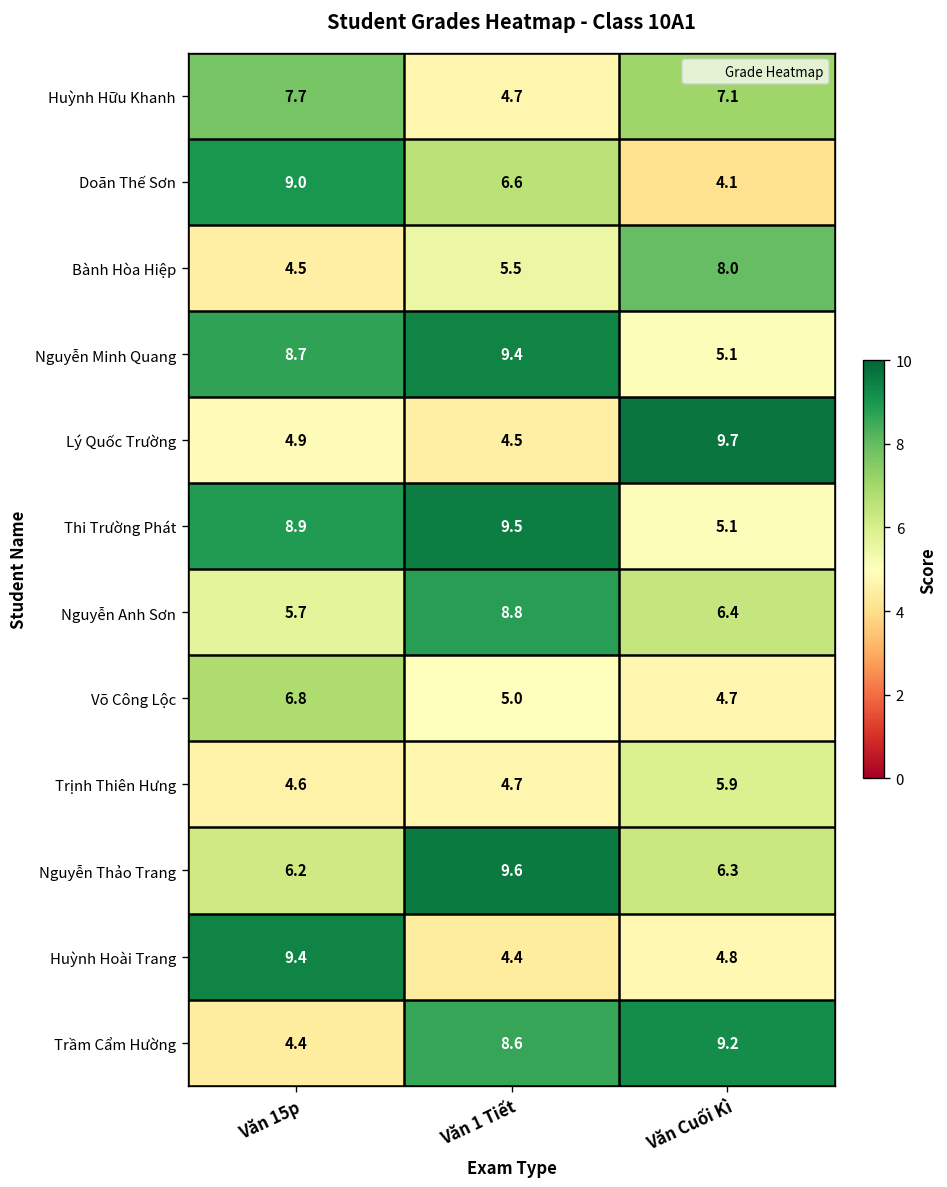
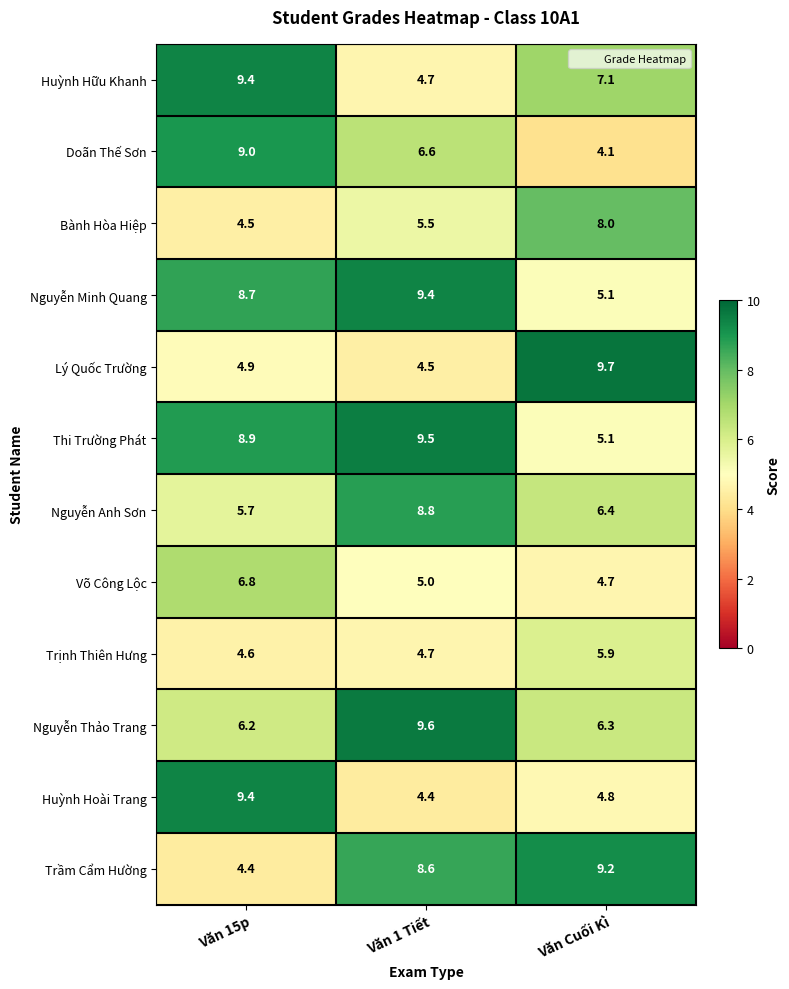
Huỳnh Hữu Khanh, Văn 15p: 7.7 -> 9.4
